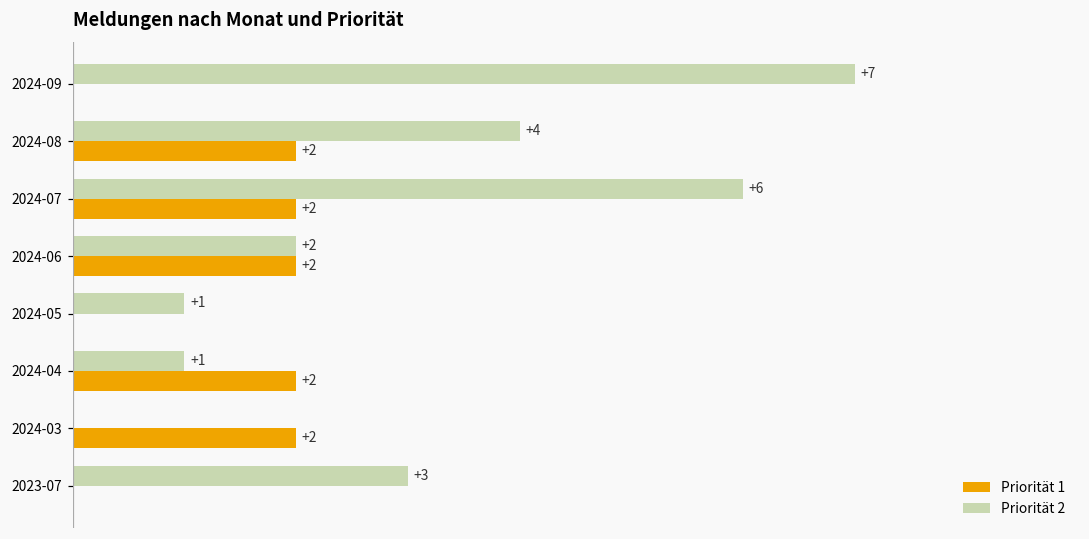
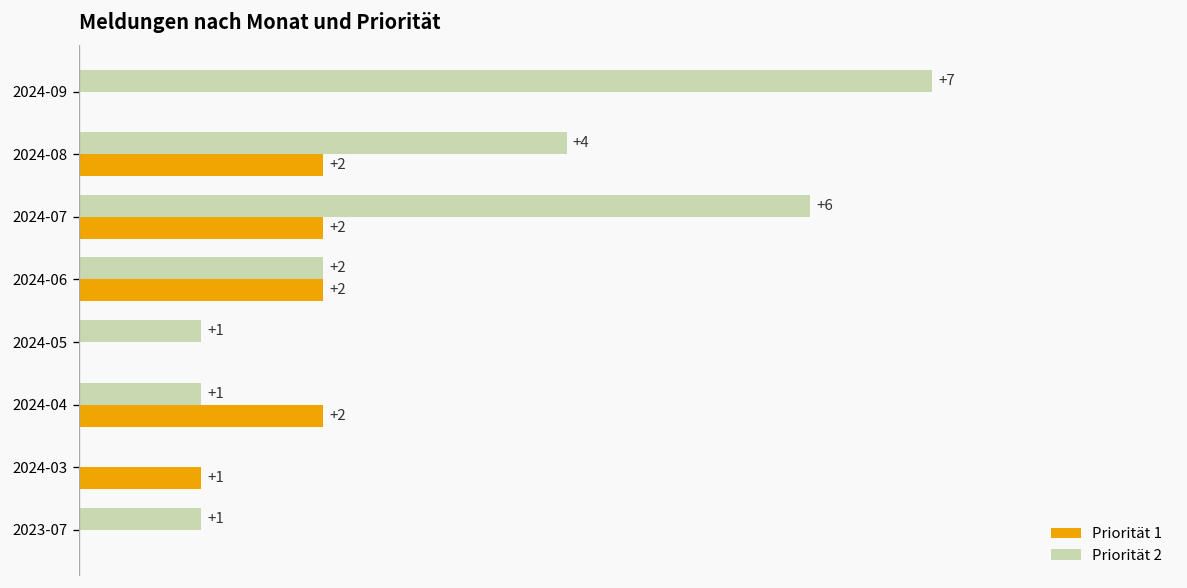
Priorität 1, 2024-03: +2 -> +1
Priorität 2, 2023-07: +3 -> +1
